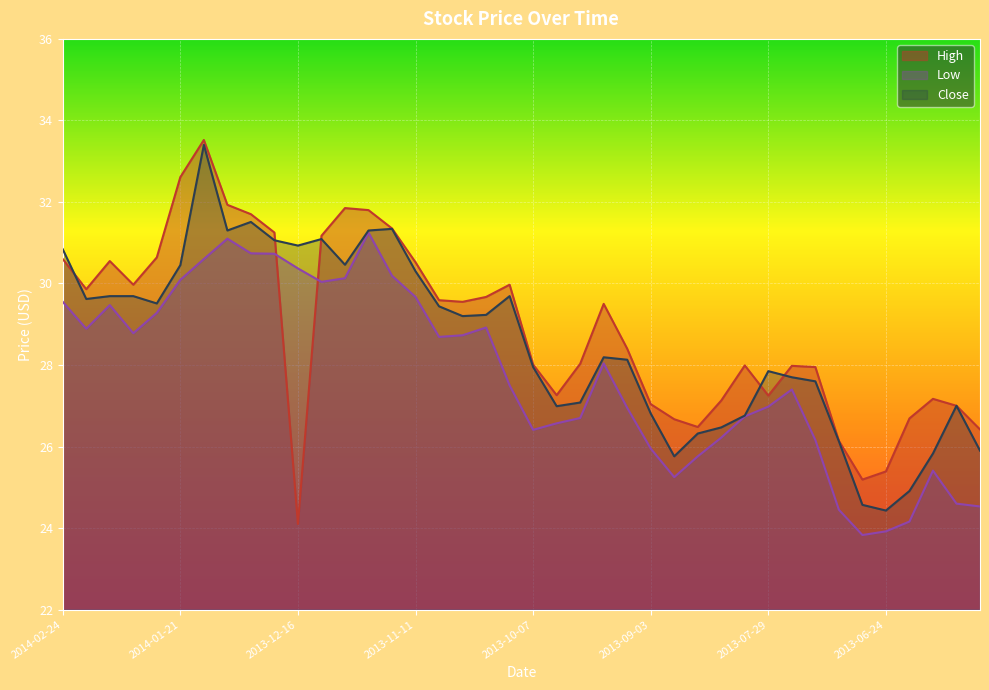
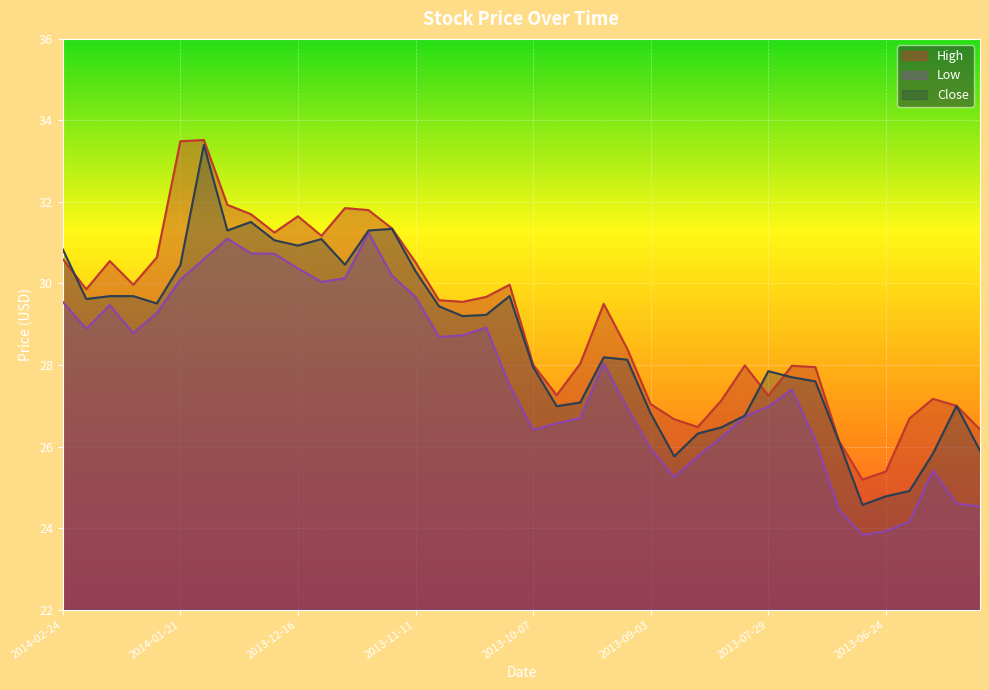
High, 2014-01-21: 32.6 -> 33.5
High, 2013-12-16: 24.1 -> 31.7
Close, 2013-06-24: 24.4 -> 24.8
